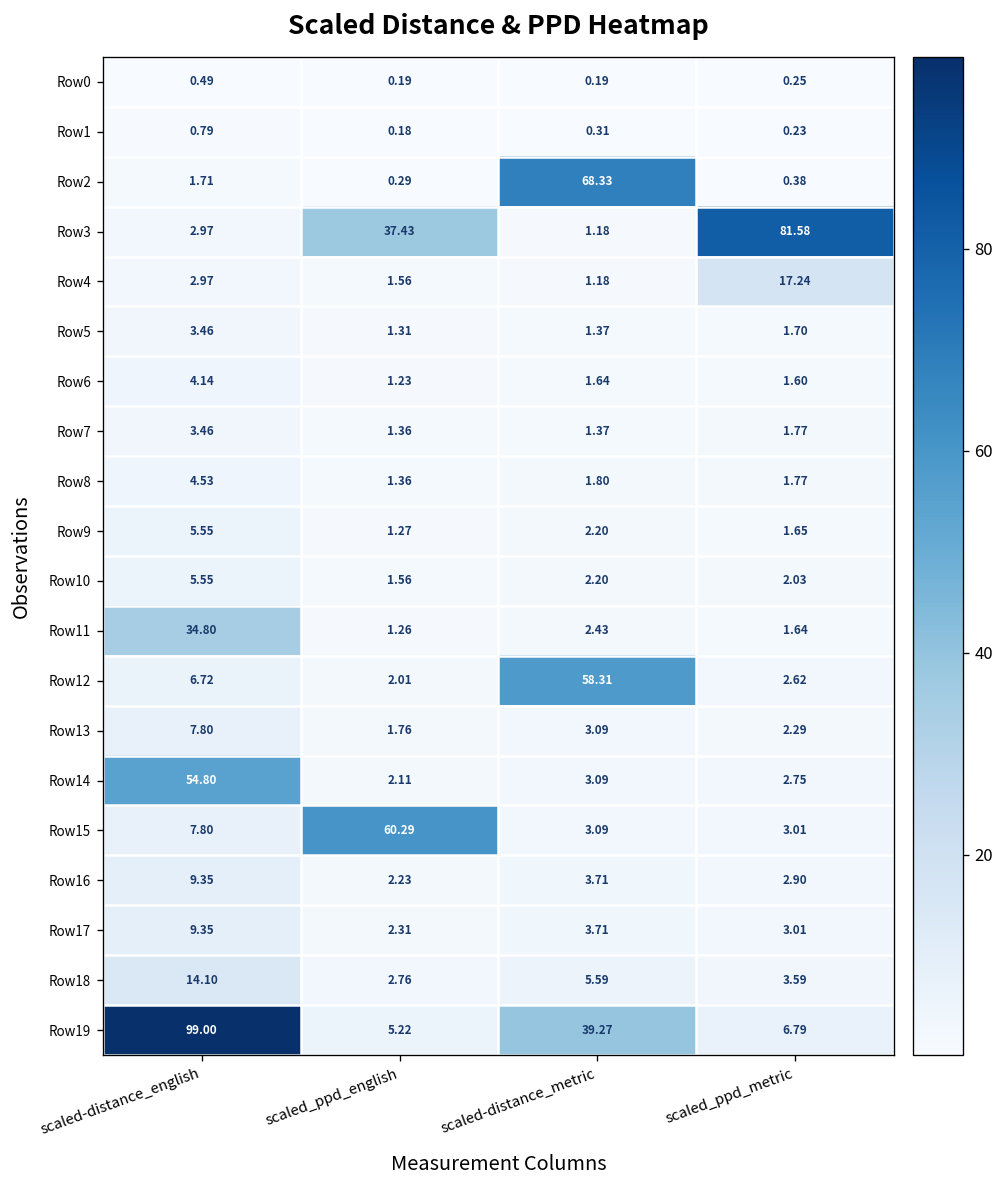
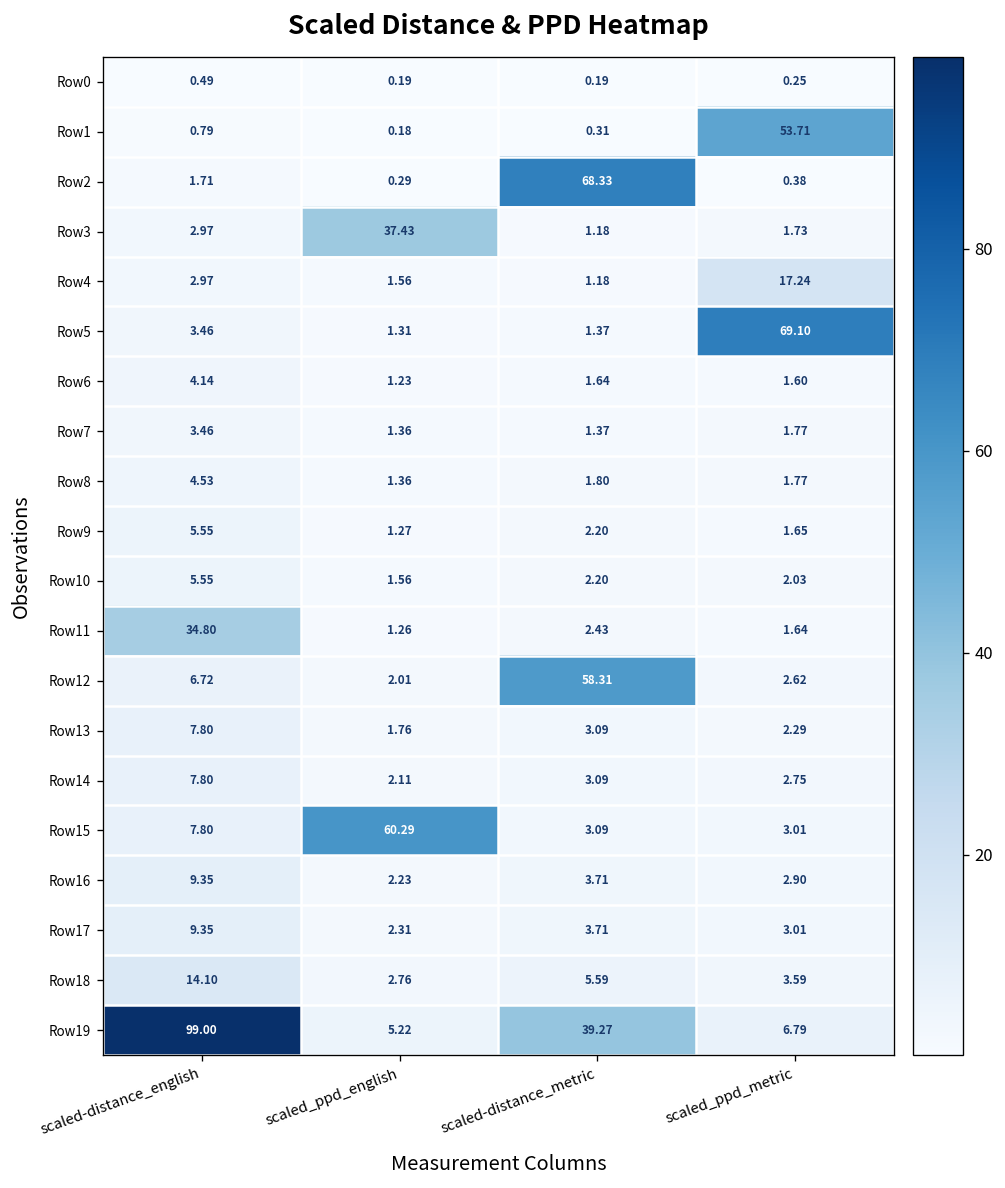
Row1, scaled_ppd_metric: 0.23 -> 53.71
Row3, scaled_ppd_metric: 81.58 -> 1.73
Row5, scaled_ppd_metric: 1.70 -> 69.10
Row14, scaled-distance_english: 54.80 -> 7.80
